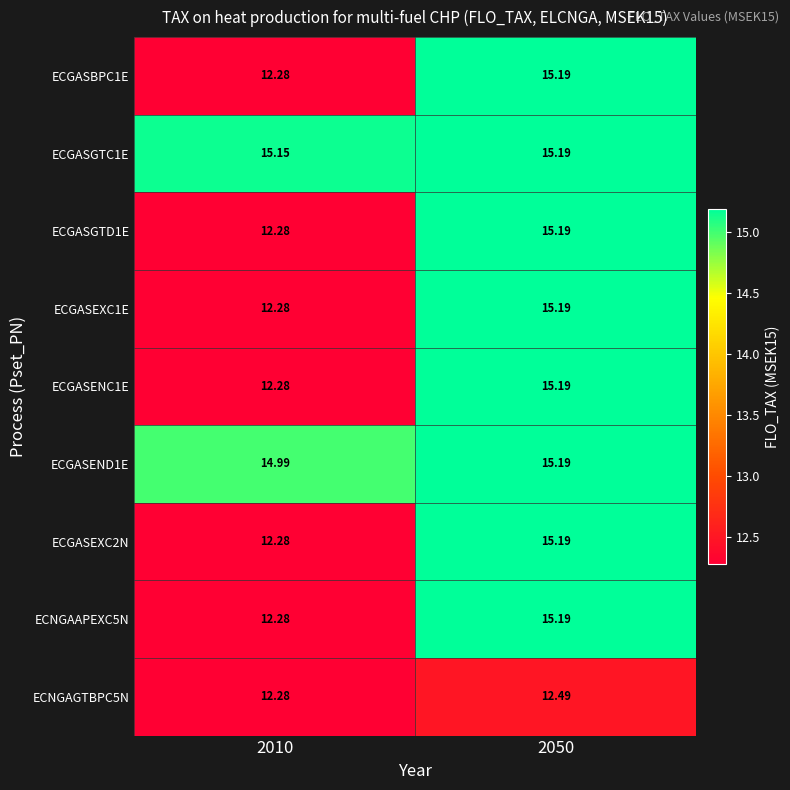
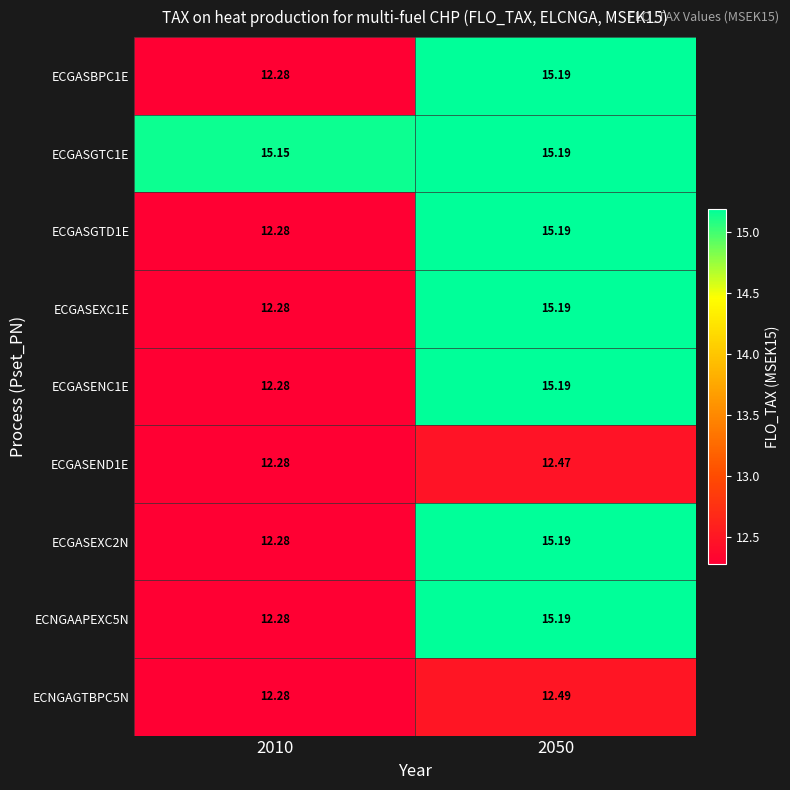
ECGASEND1E, 2010: 14.99 -> 12.28
ECGASEND1E, 2050: 15.19 -> 12.47
